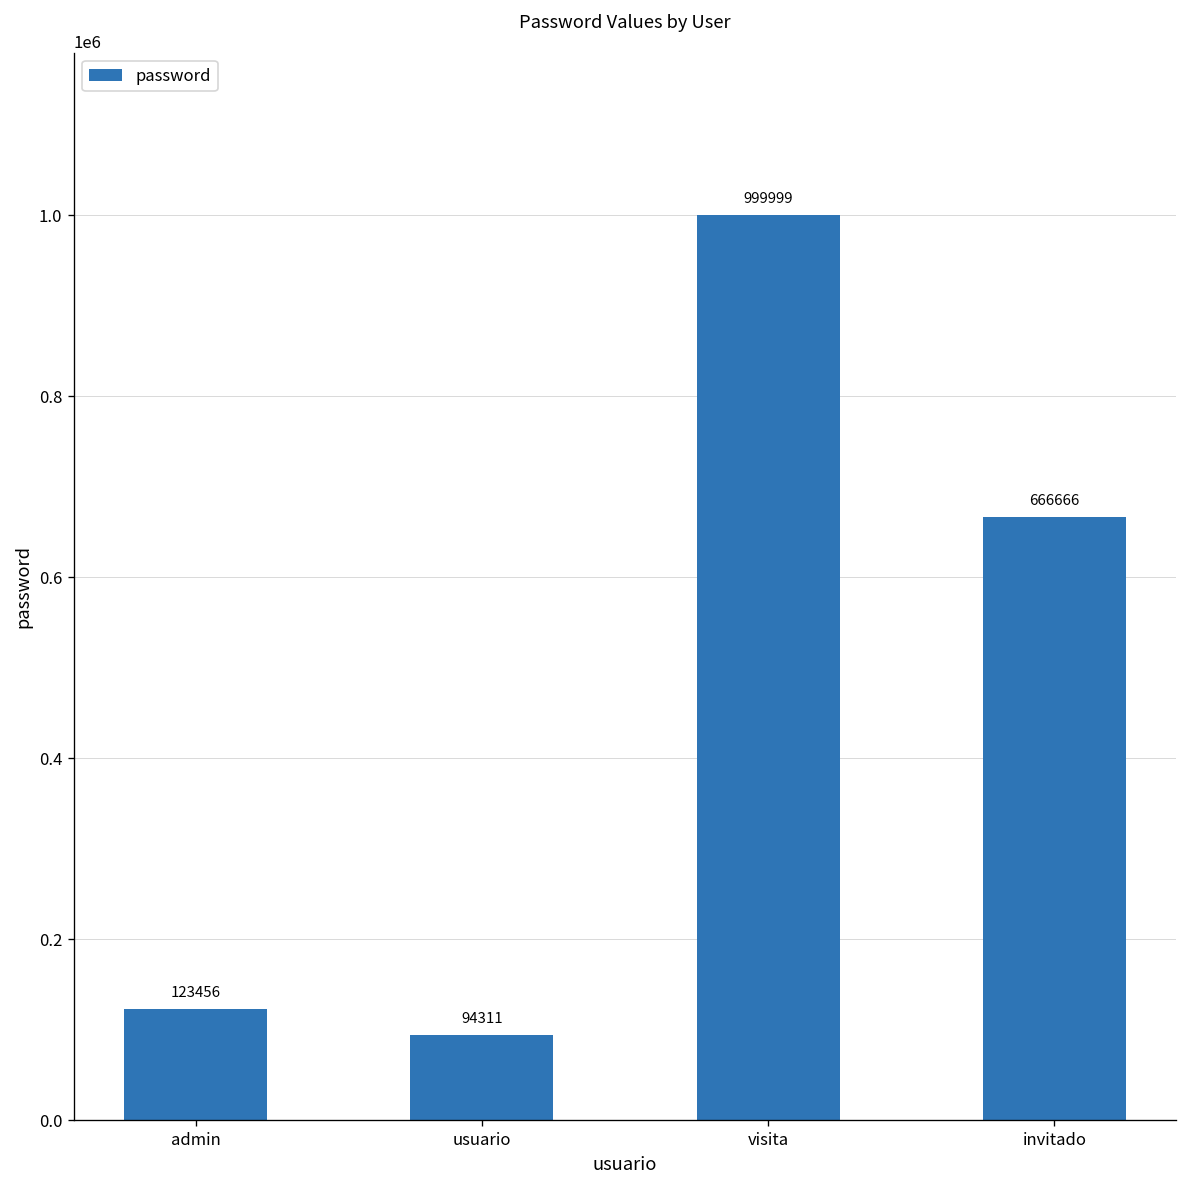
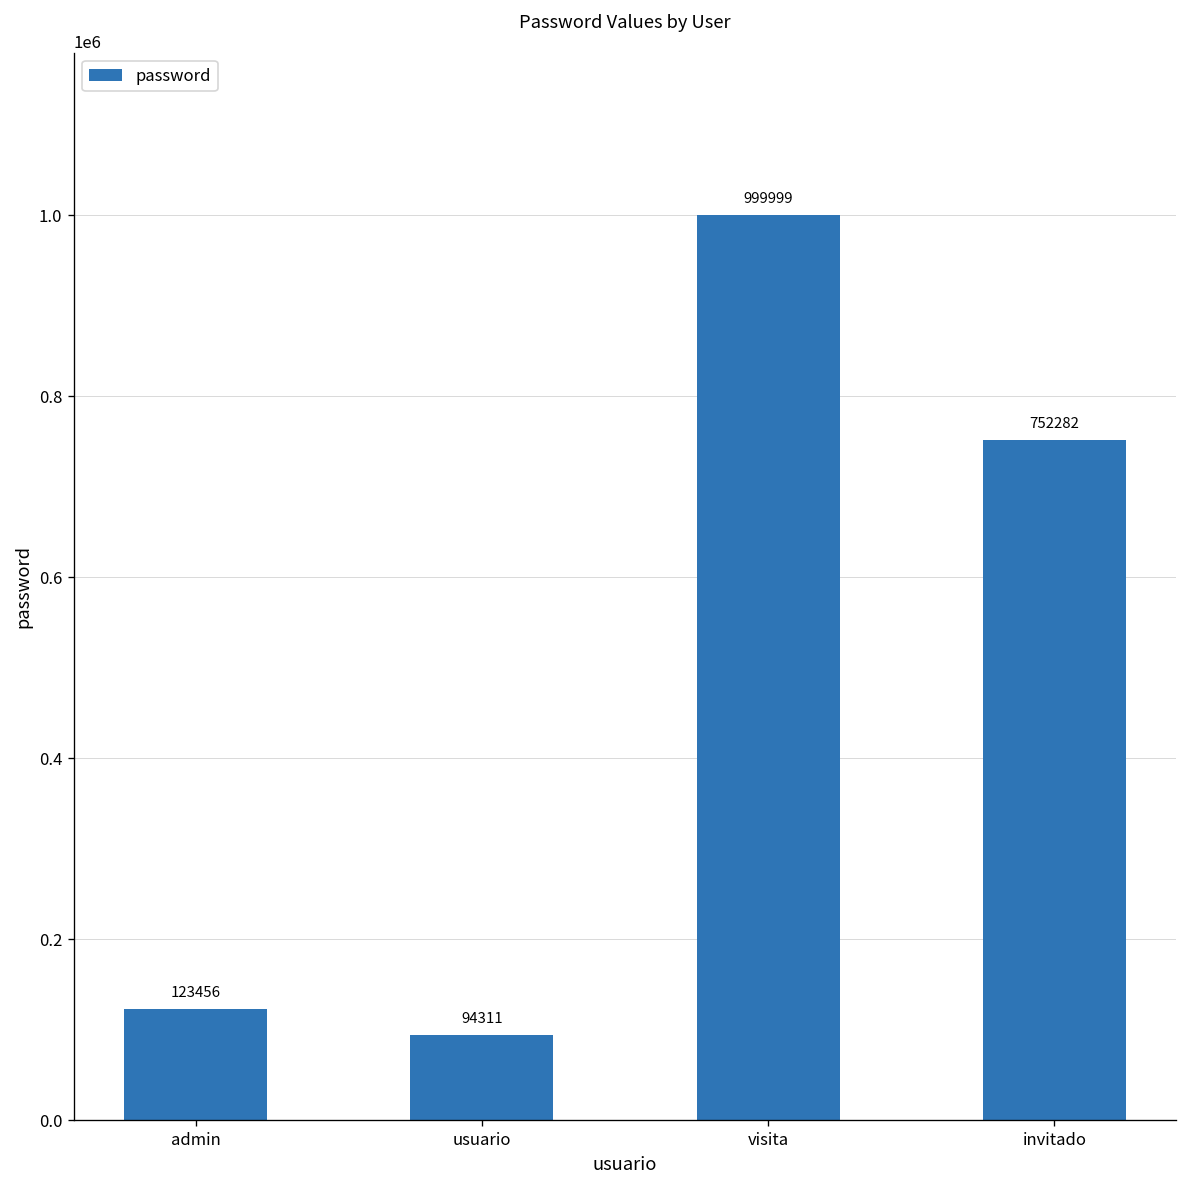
invitado: 666666 -> 752282
